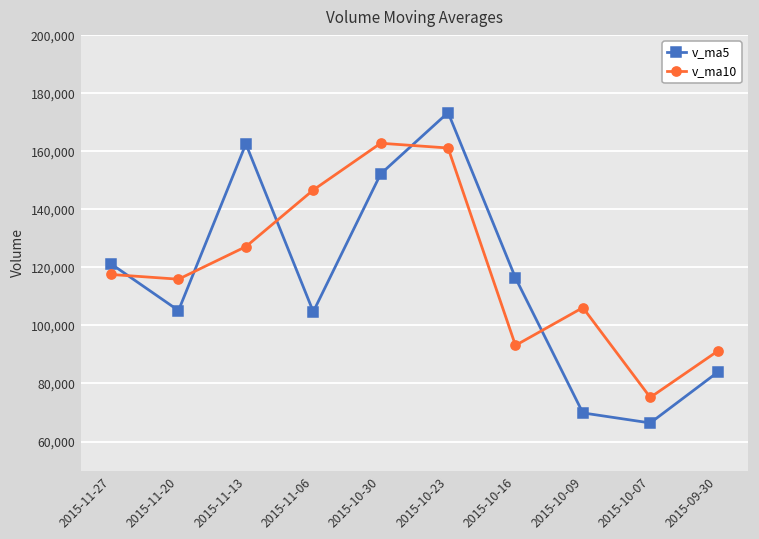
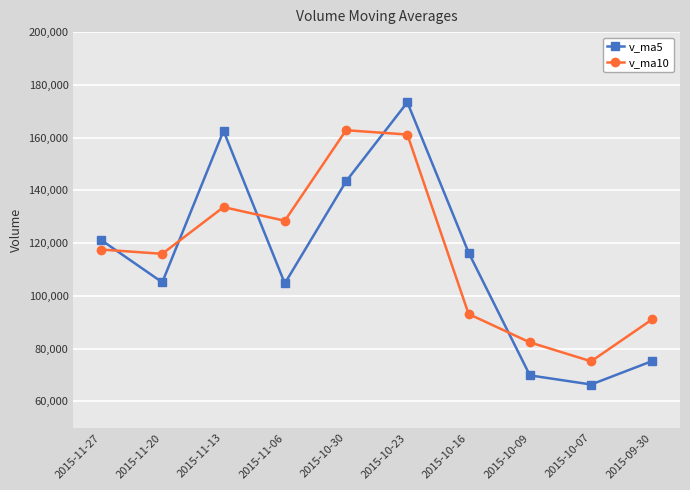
v_ma10, 2015-11-13: 127,000 -> 134,000
v_ma10, 2015-11-06: 147,000 -> 128,000
v_ma5, 2015-10-30: 152,000 -> 143,000
v_ma10, 2015-10-09: 106,000 -> 82,000
v_ma5, 2015-09-30: 84,000 -> 75,000
